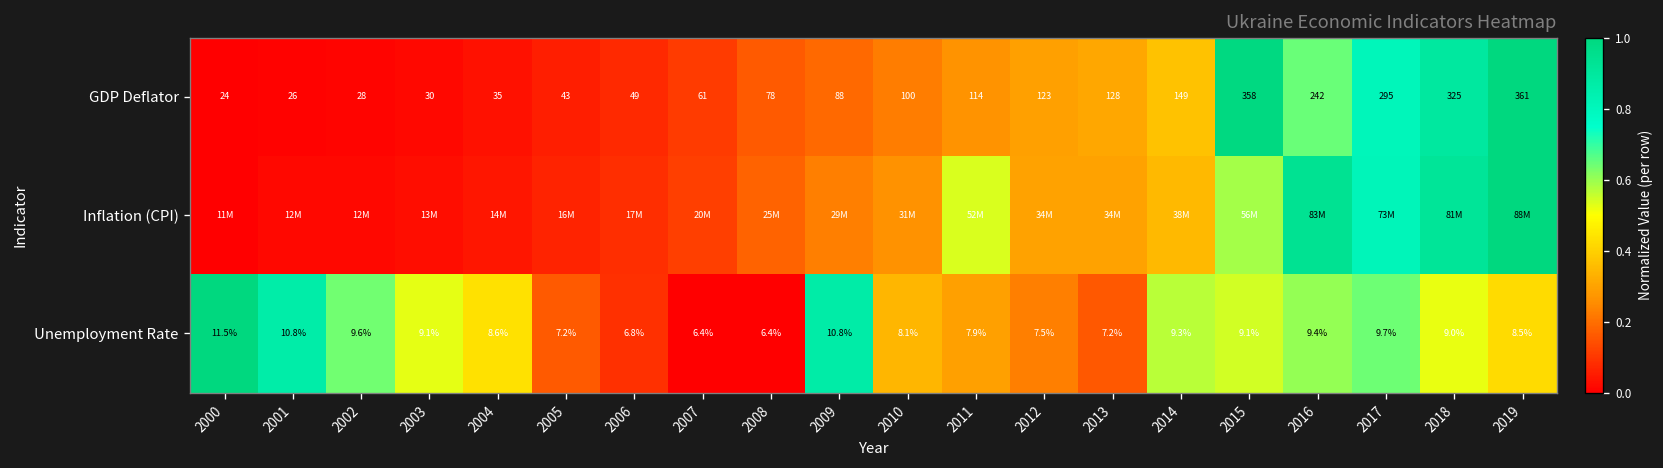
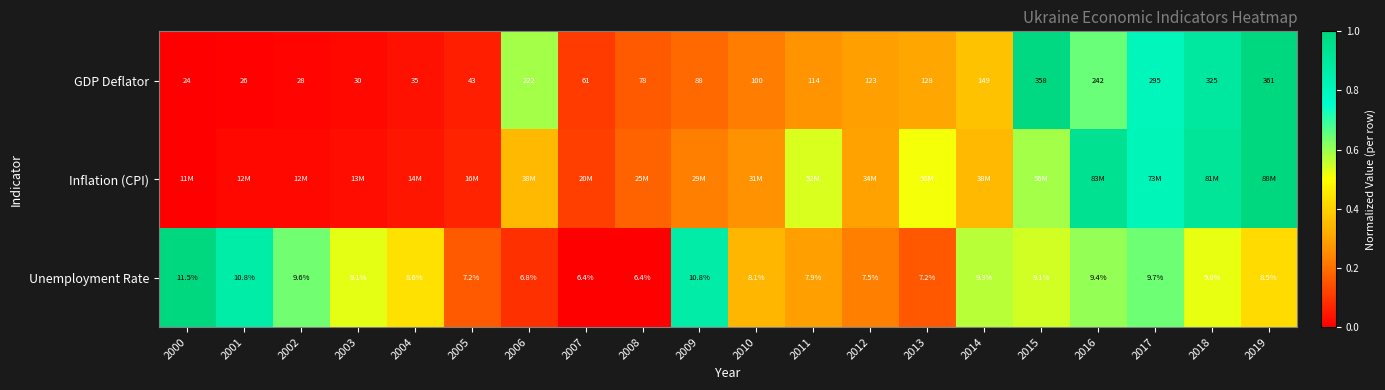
GDP Deflator, 2006: 49 -> 222
Inflation (CPI), 2006: 17M -> 38M
Inflation (CPI), 2013: 34M -> 50M
